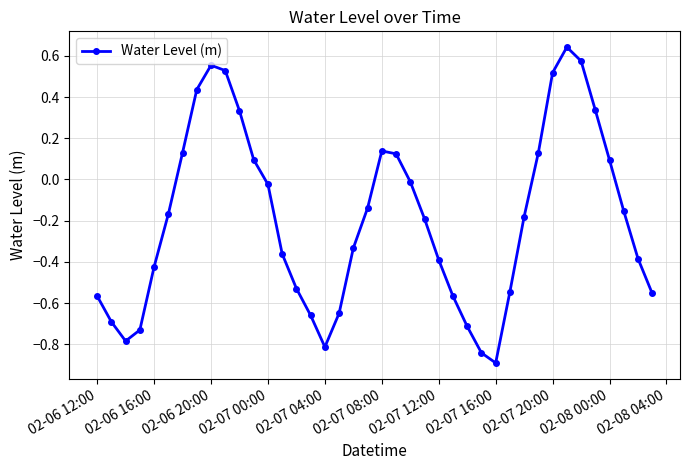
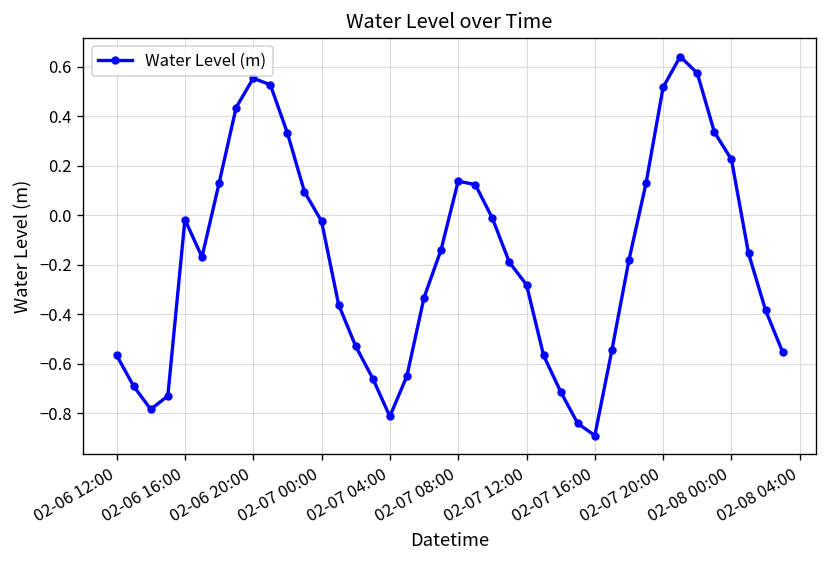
02-06 16:00: -0.42 -> -0.02
02-07 12:00: -0.39 -> -0.28
02-08 00:00: 0.09 -> 0.23
